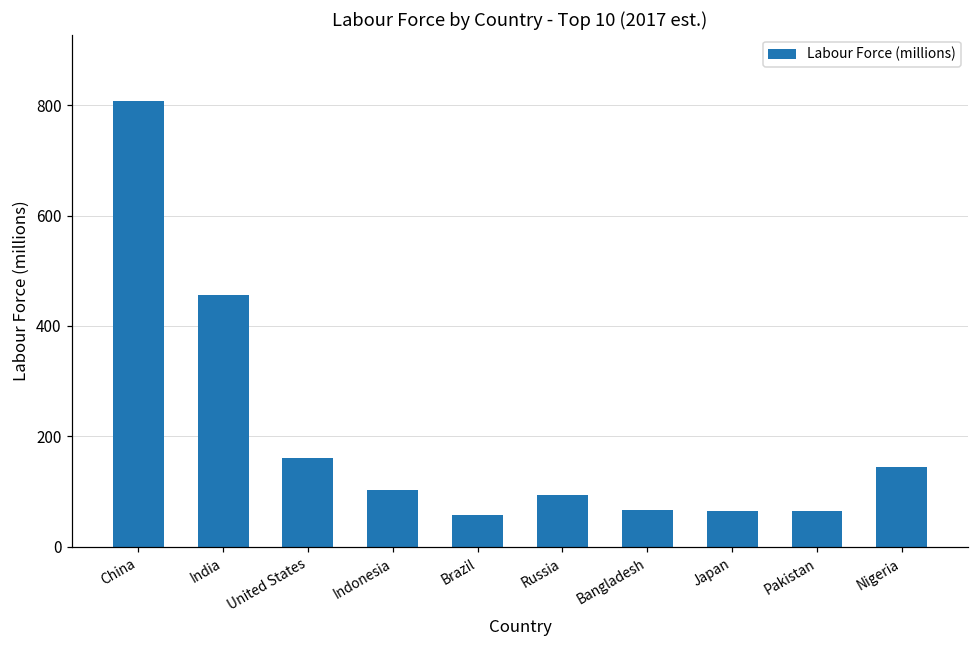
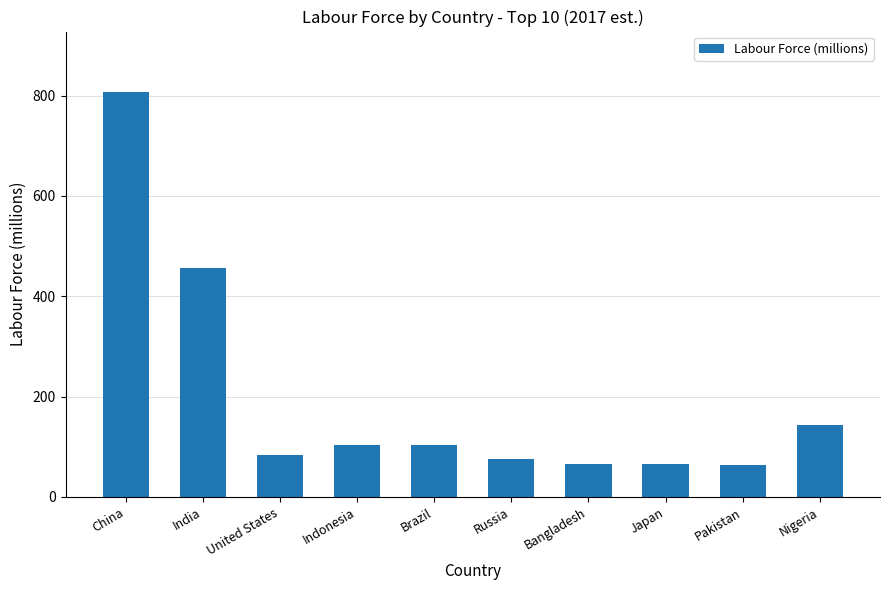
United States: 160 -> 80
Brazil: 60 -> 100
Russia: 90 -> 80
